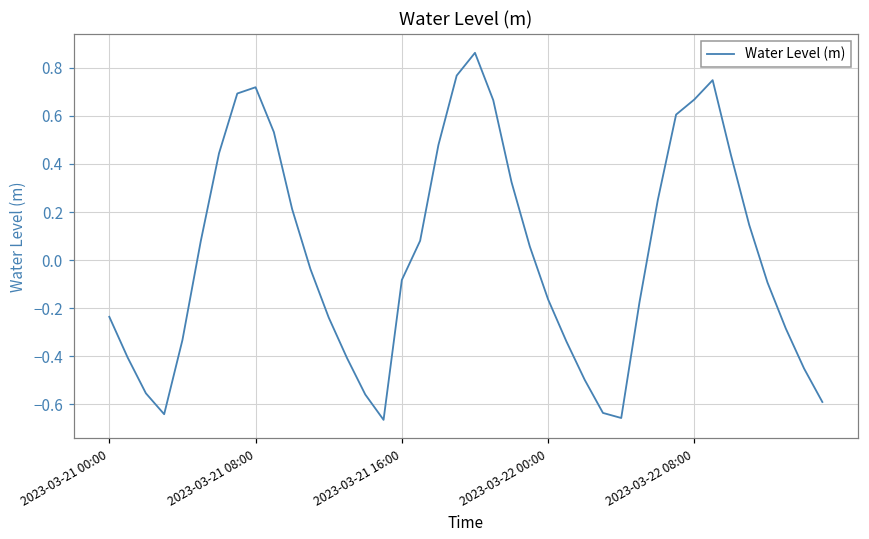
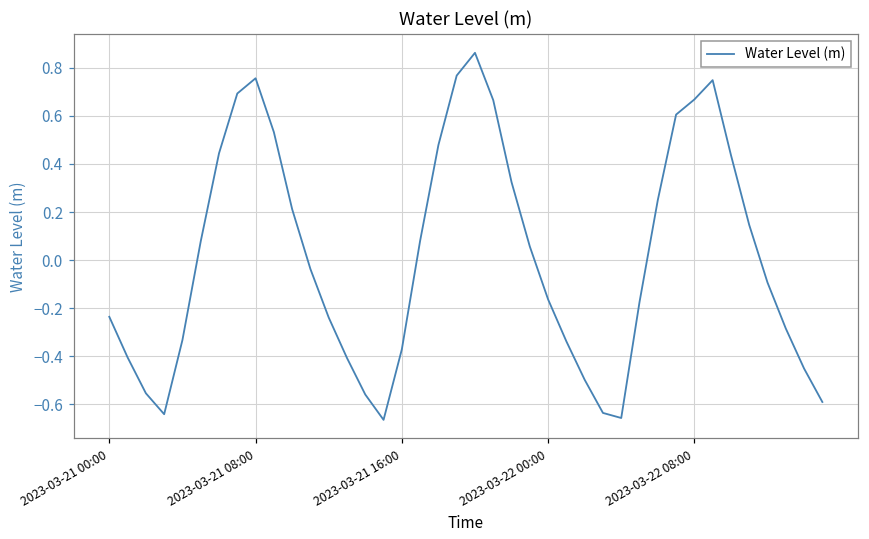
2023-03-21 08:00: 0.72 -> 0.76
2023-03-21 16:00: -0.08 -> -0.37
